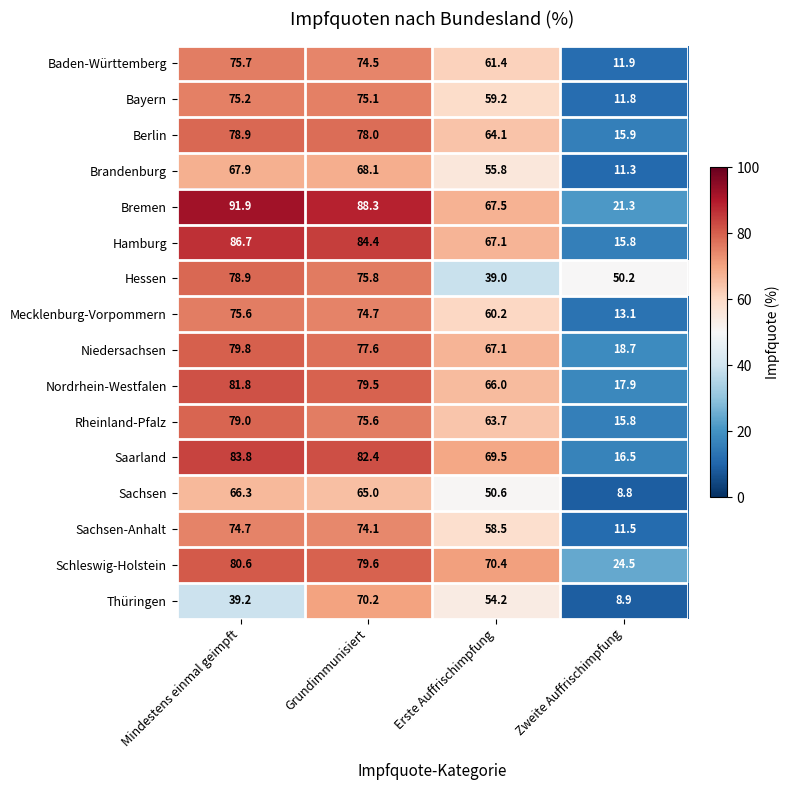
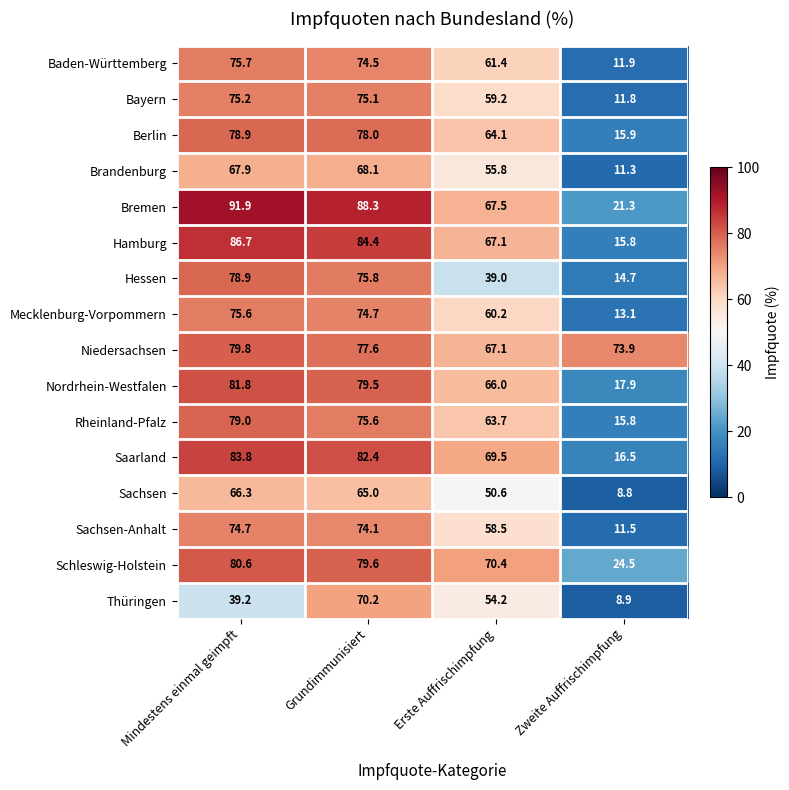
Hessen, Zweite Auffrischimpfung: 50.2 -> 14.7
Niedersachsen, Zweite Auffrischimpfung: 18.7 -> 73.9
